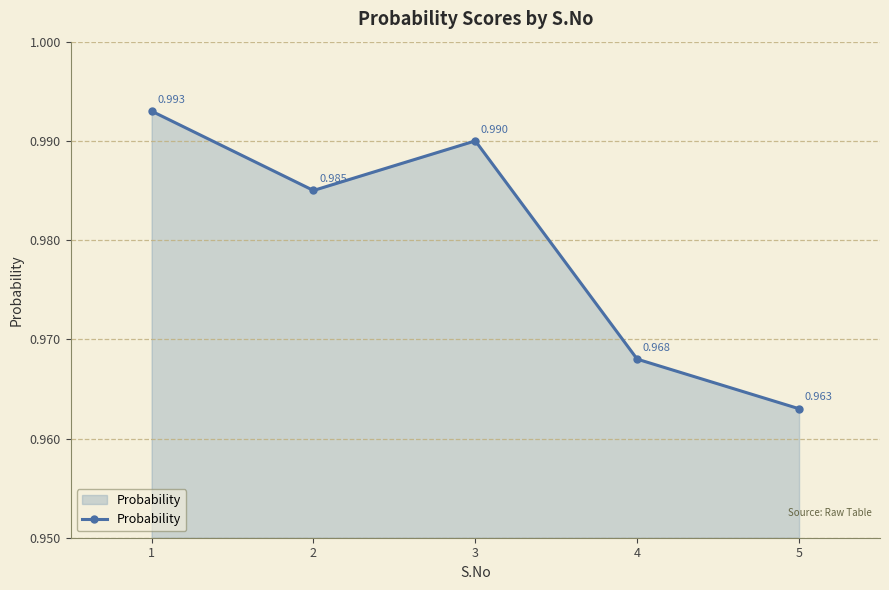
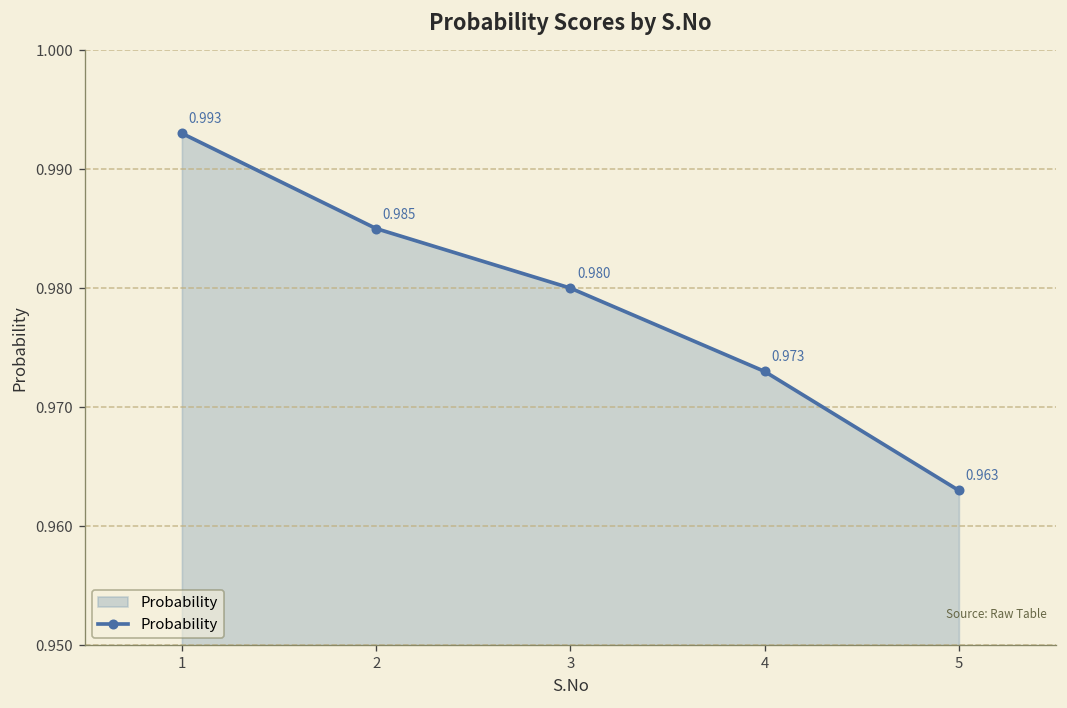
3: 0.990 -> 0.980
4: 0.968 -> 0.973
